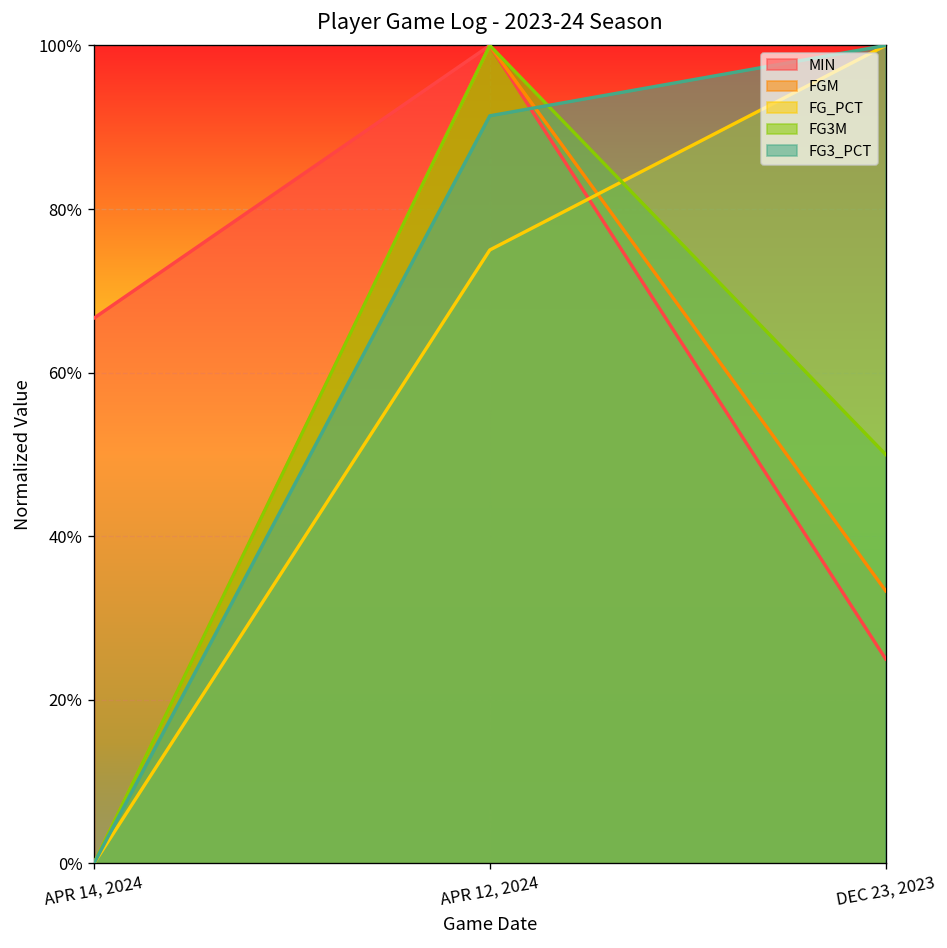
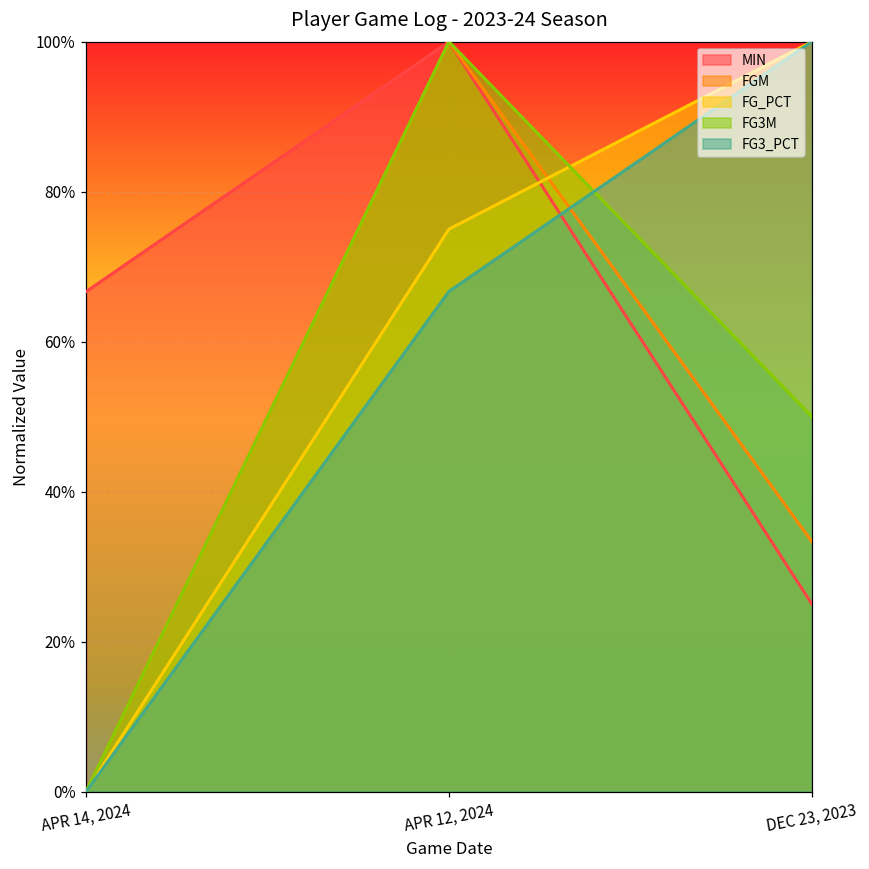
FG3_PCT, APR 12, 2024: 91% -> 67%
